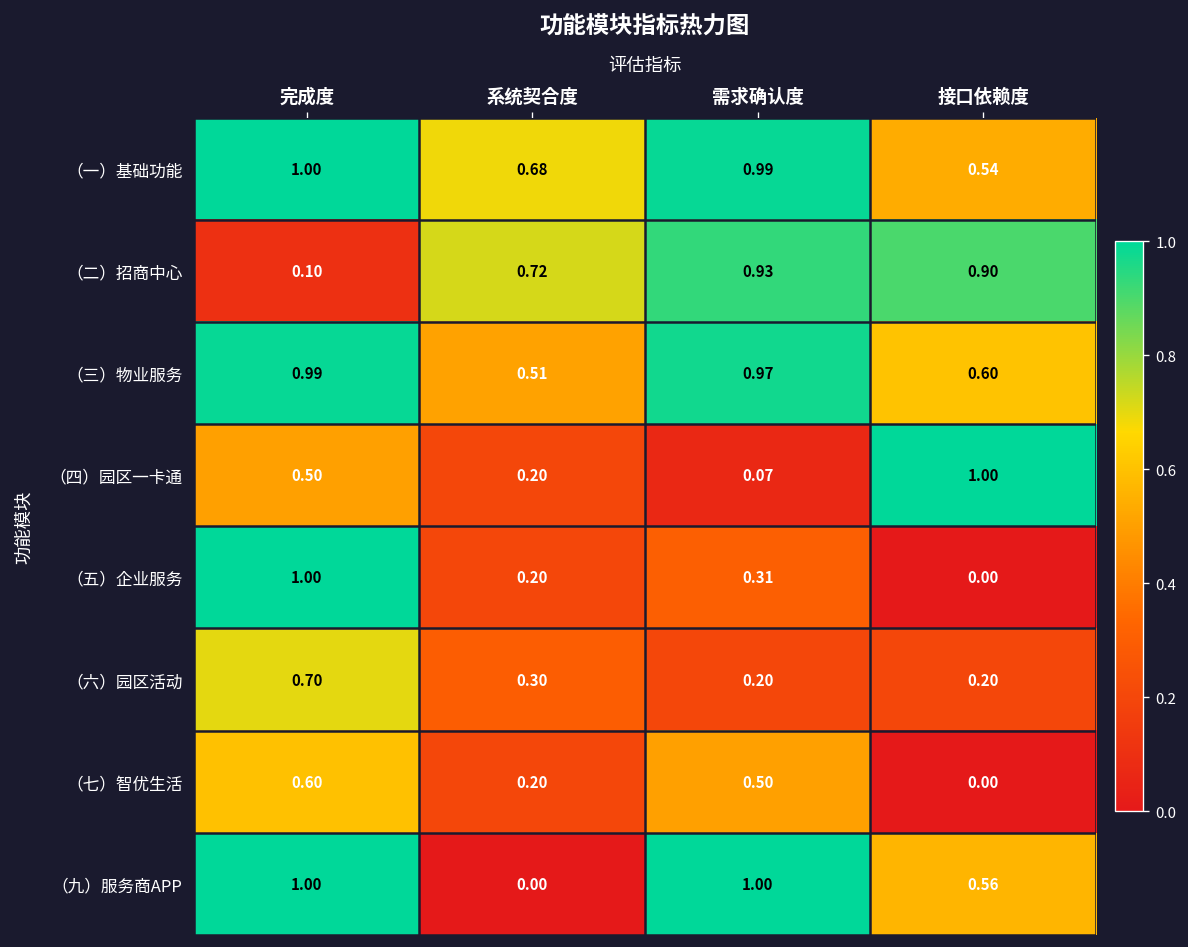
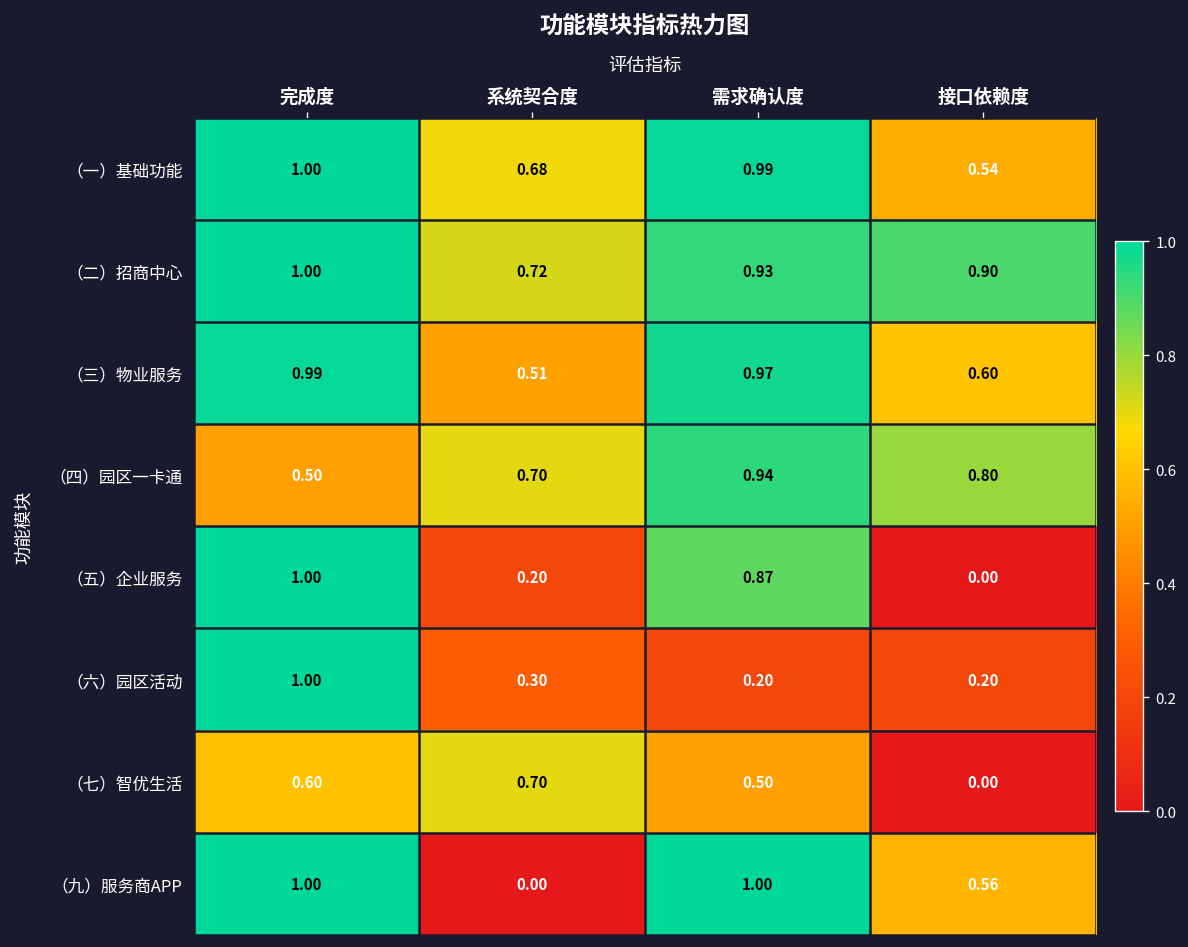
（二）招商中心, 完成度: 0.10 -> 1.00
（四）园区一卡通, 系统契合度: 0.20 -> 0.70
（四）园区一卡通, 需求确认度: 0.07 -> 0.94
（四）园区一卡通, 接口依赖度: 1.00 -> 0.80
（五）企业服务, 需求确认度: 0.31 -> 0.87
（六）园区活动, 完成度: 0.70 -> 1.00
（七）智优生活, 系统契合度: 0.20 -> 0.70
